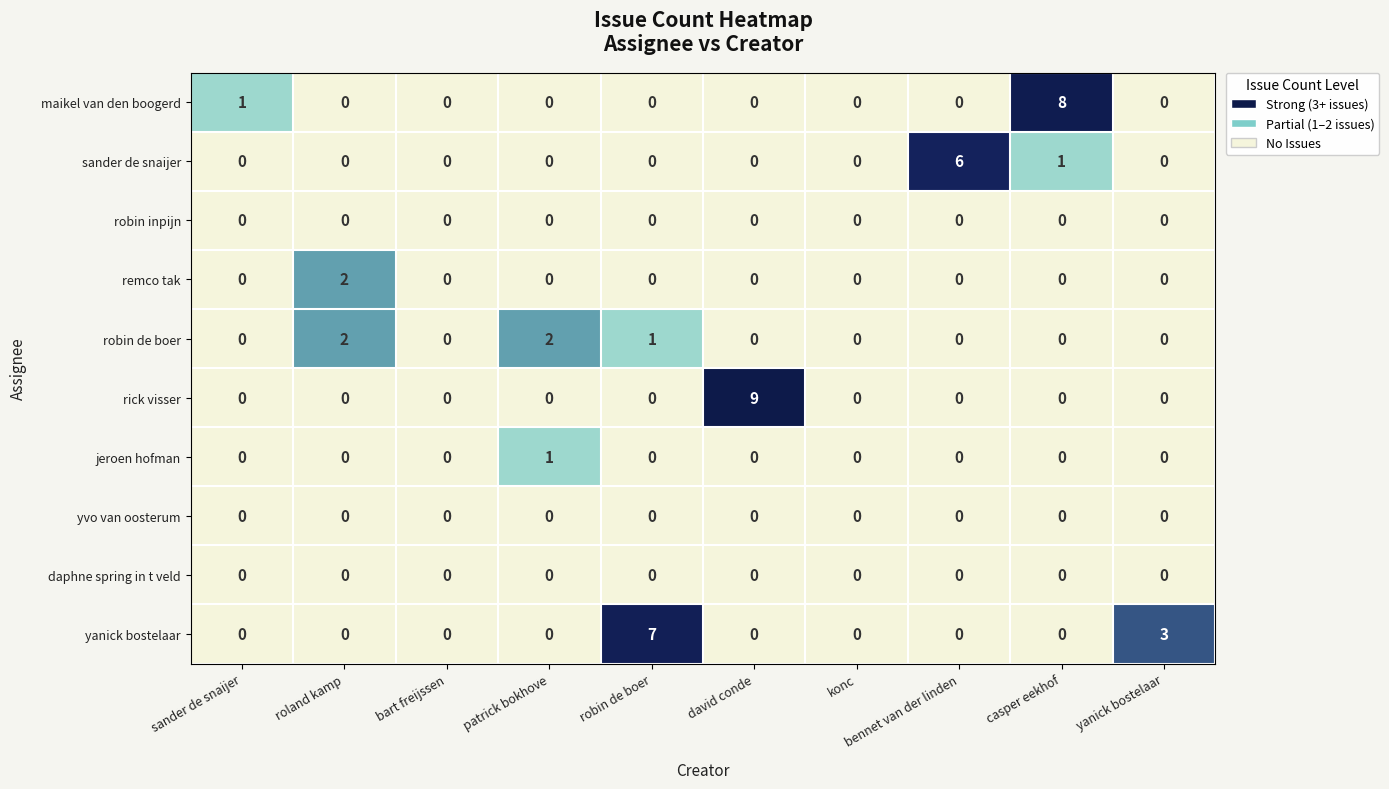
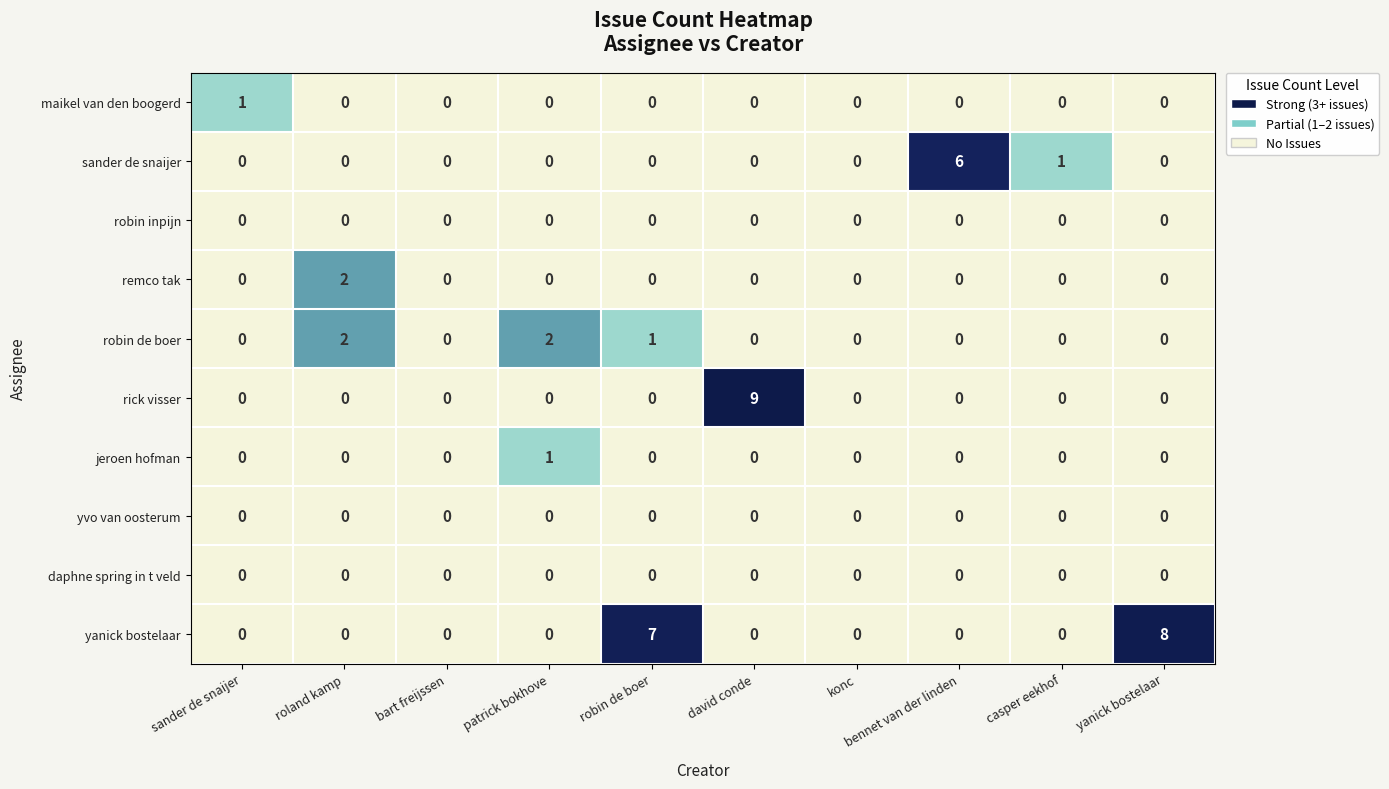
maikel van den boogerd, casper eekhof: 8 -> 0
yanick bostelaar, yanick bostelaar: 3 -> 8
